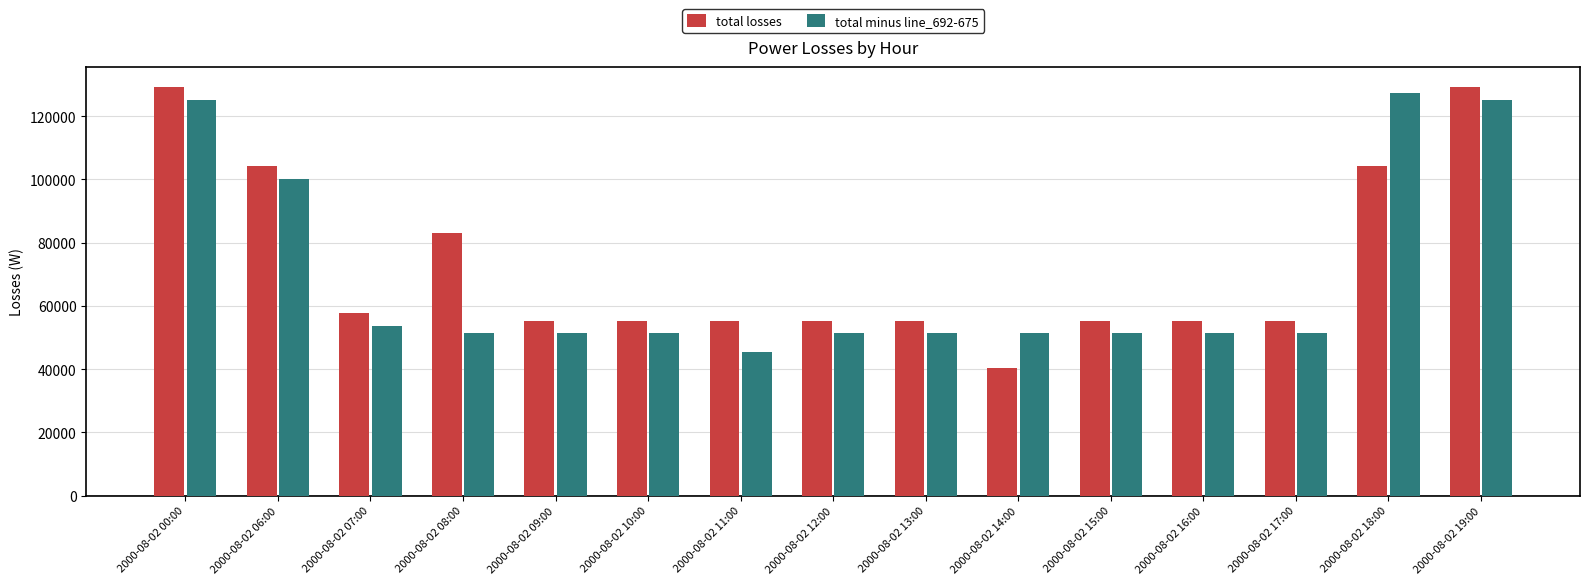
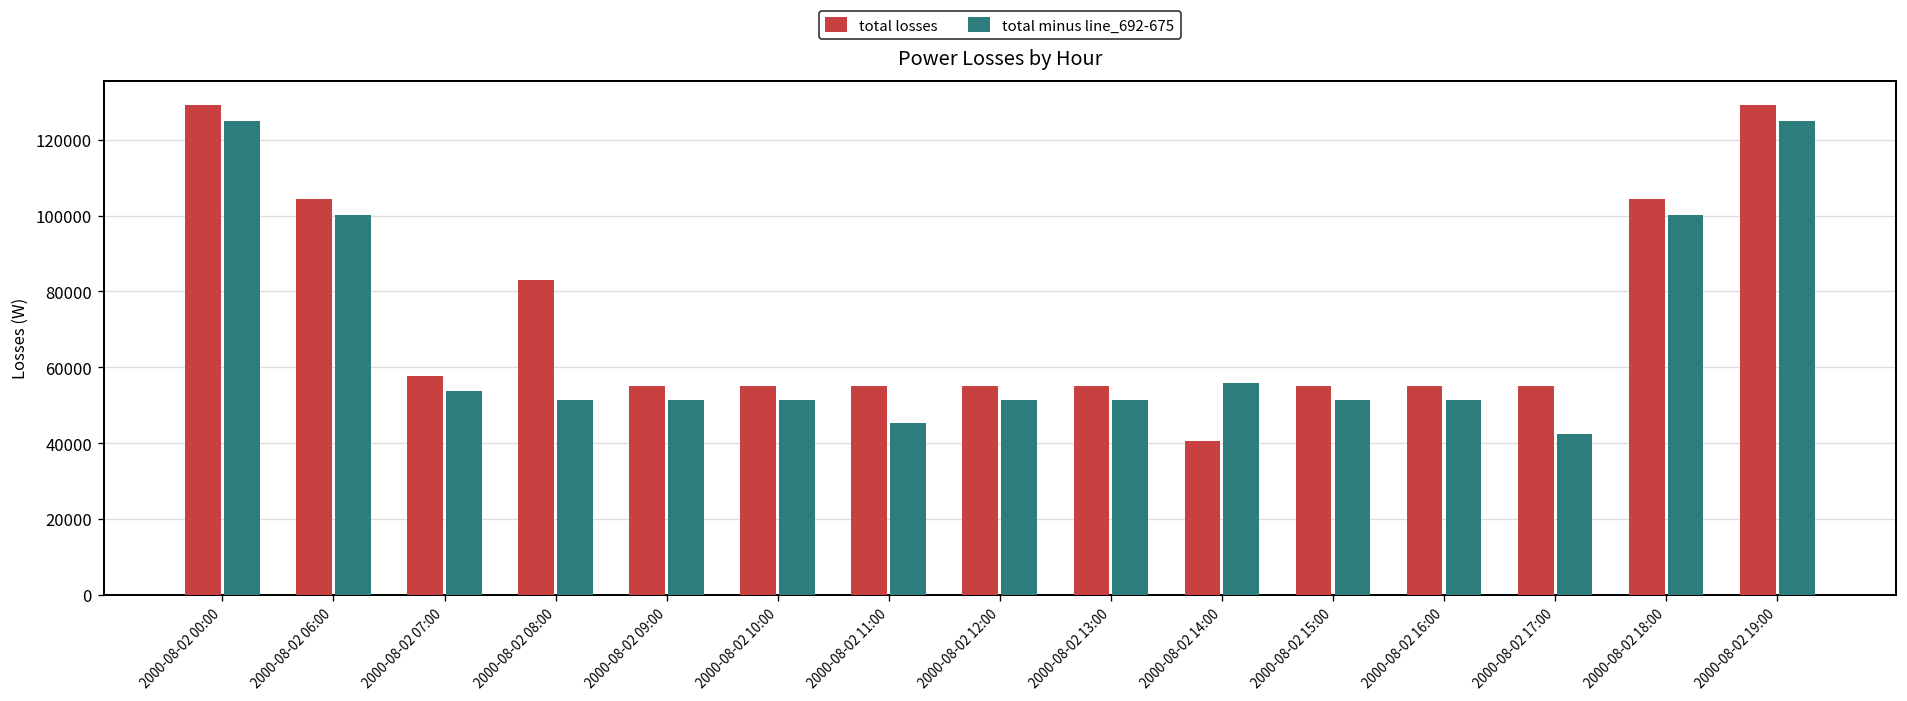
total minus line_692-675, 2000-08-02 14:00: 51000 -> 56000
total minus line_692-675, 2000-08-02 17:00: 51000 -> 42000
total minus line_692-675, 2000-08-02 18:00: 127000 -> 100000
